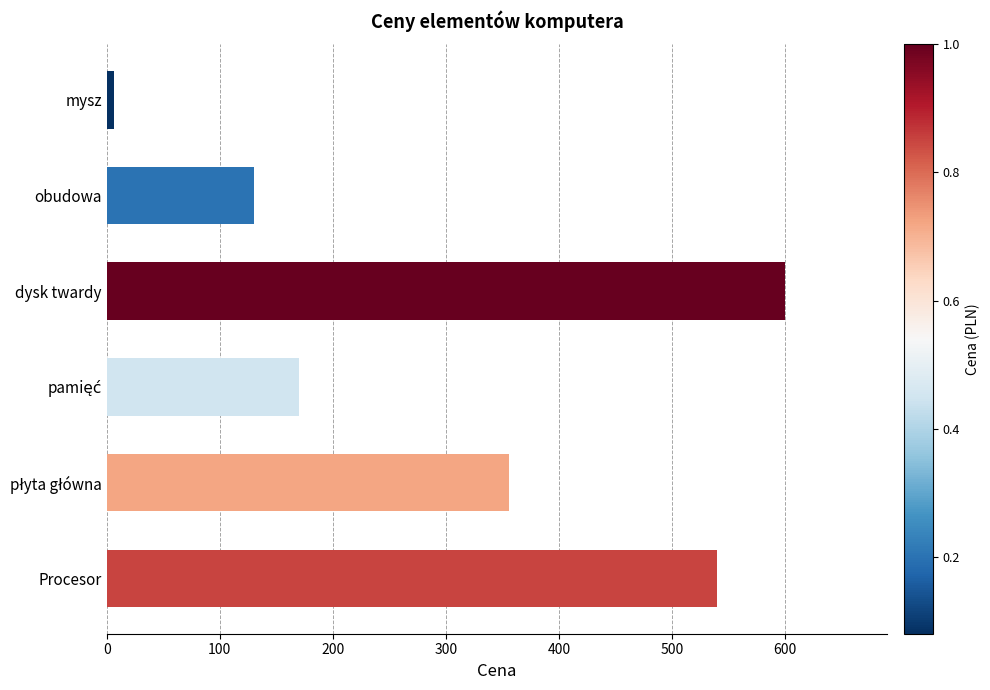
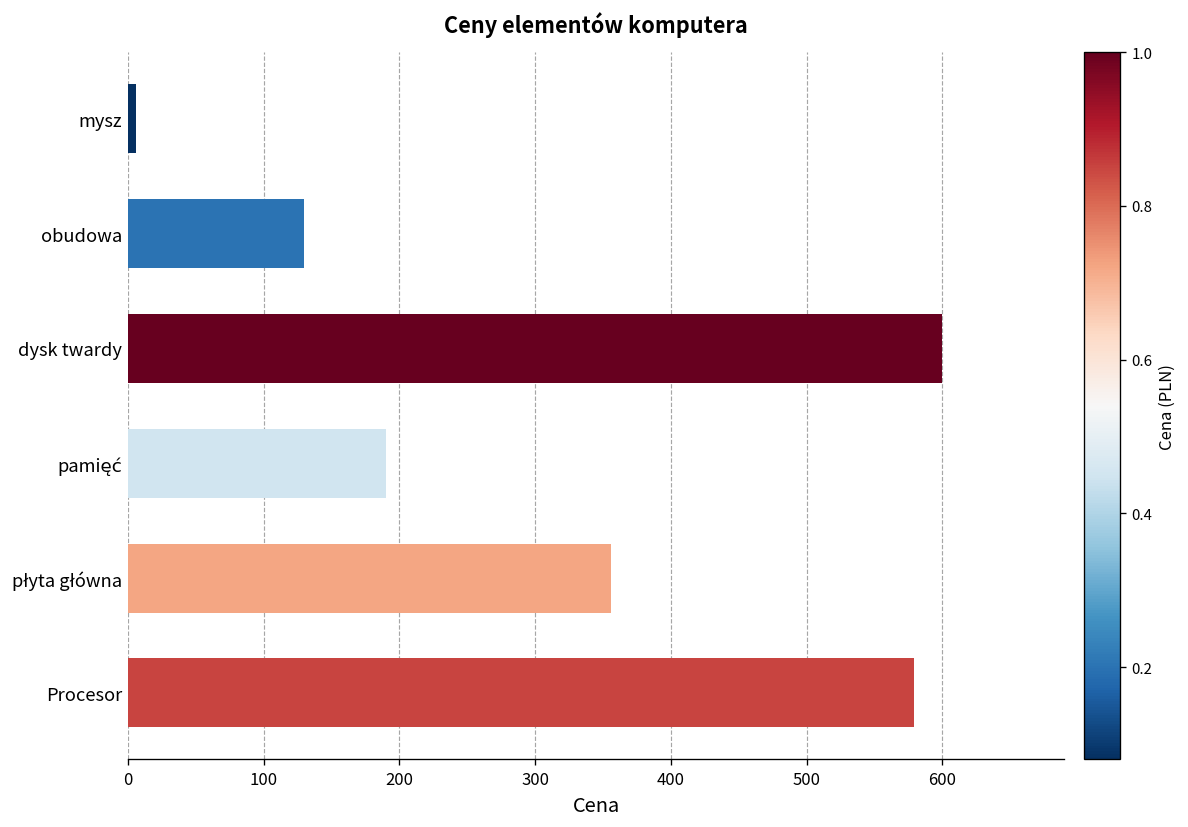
pamięć: 170 -> 190
Procesor: 540 -> 579
